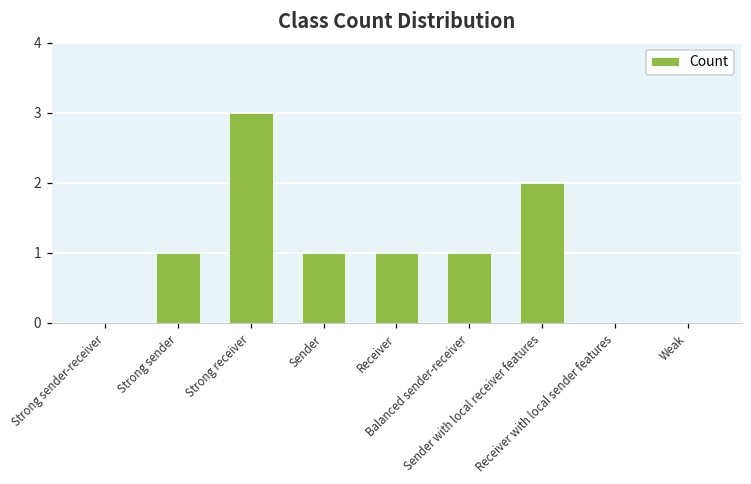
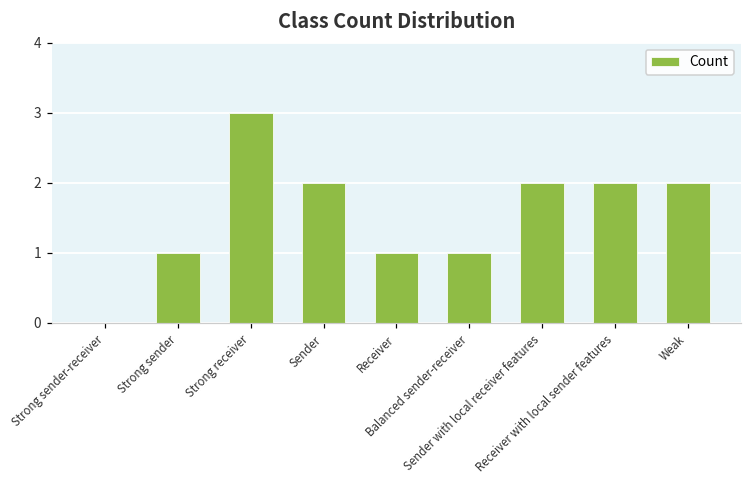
Sender: 1 -> 2
Receiver with local sender features: 0 -> 2
Weak: 0 -> 2
